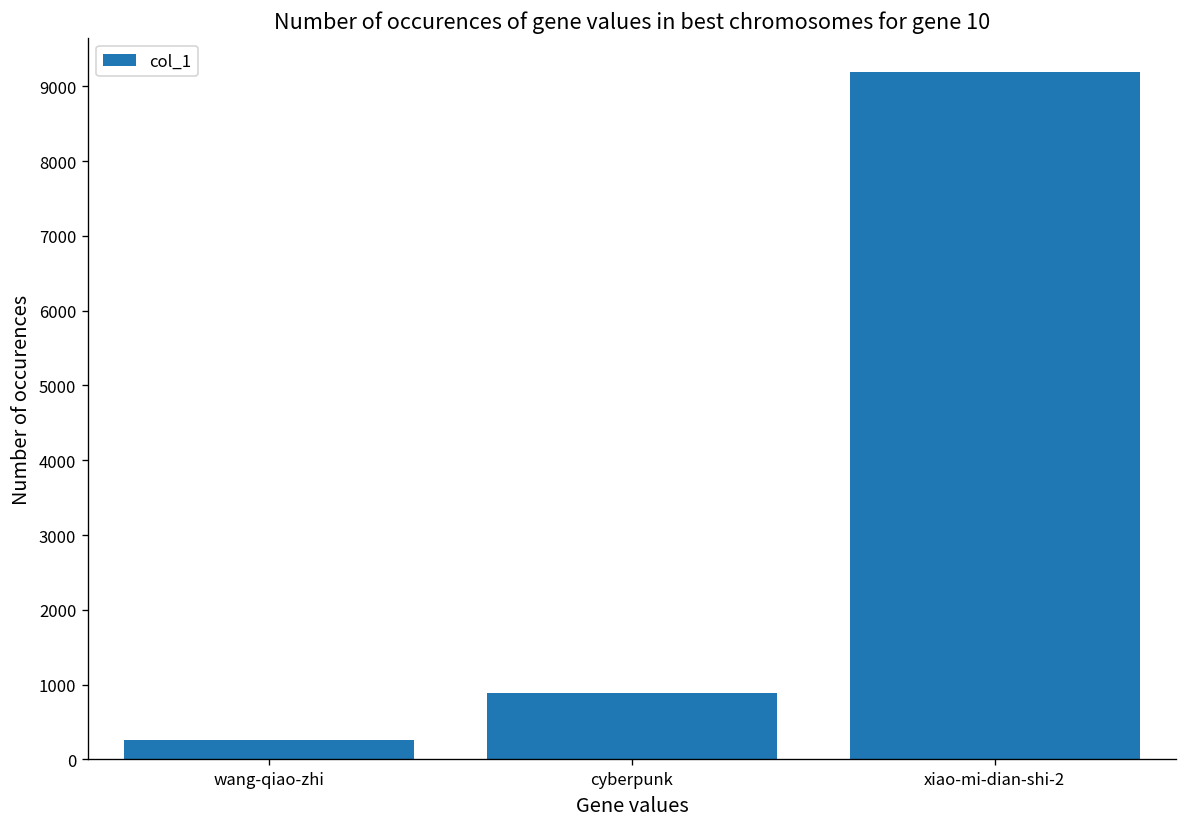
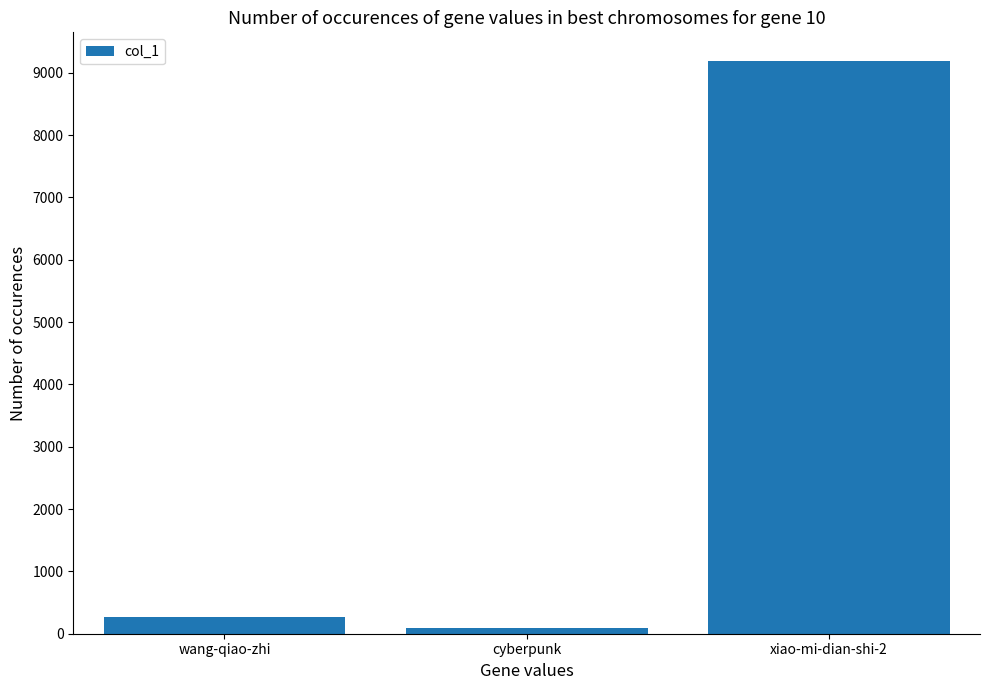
cyberpunk: 900 -> 100
